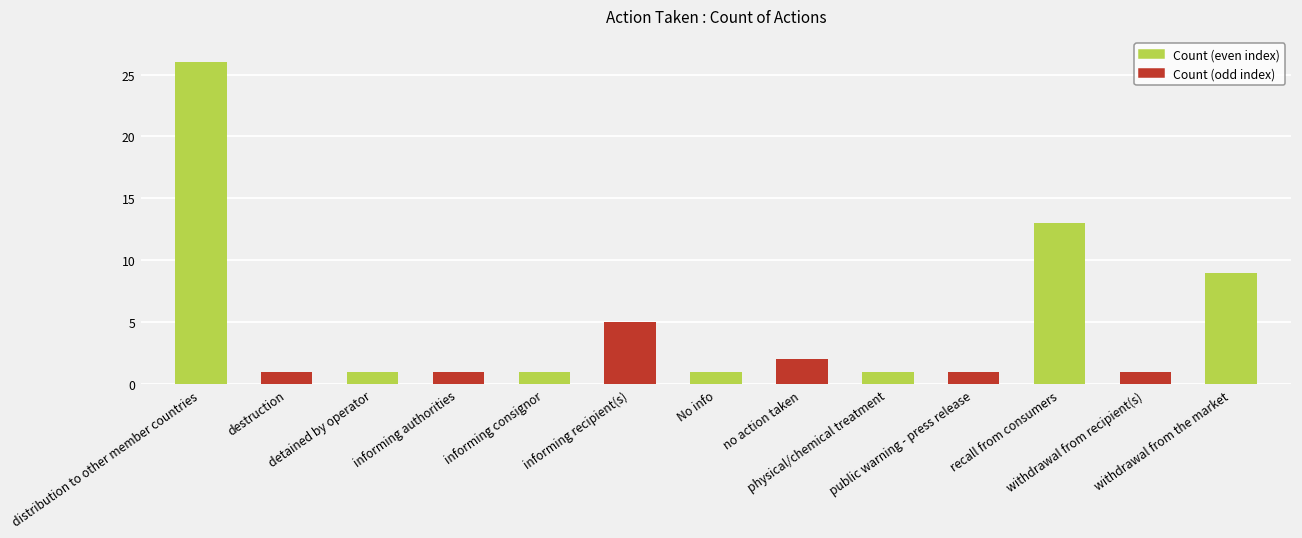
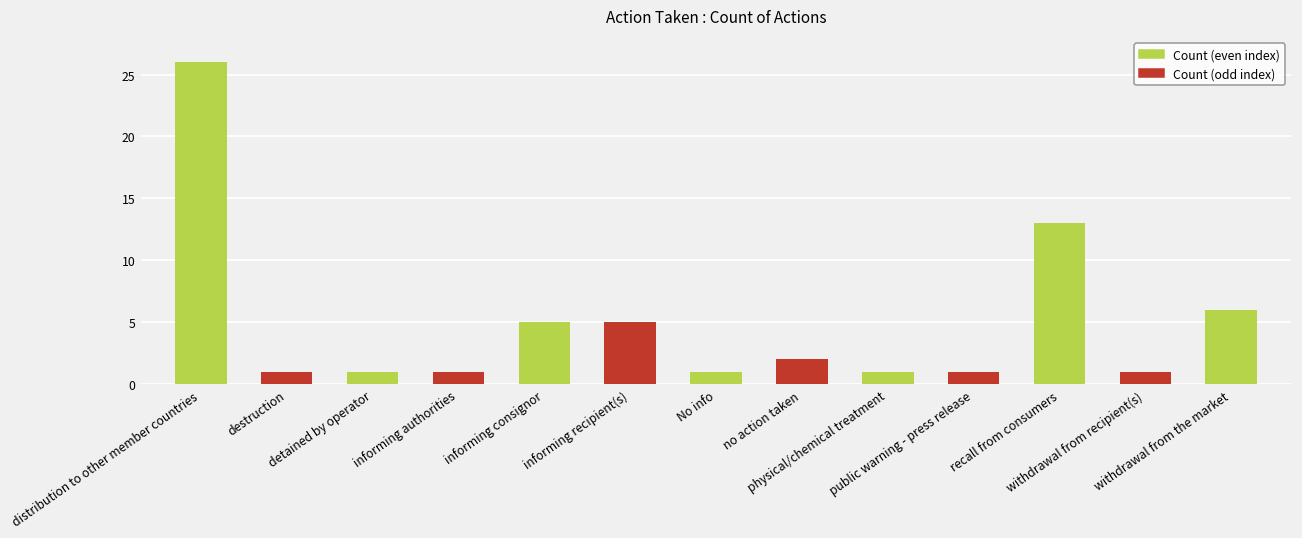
informing consignor: 1 -> 5
withdrawal from the market: 9 -> 6
